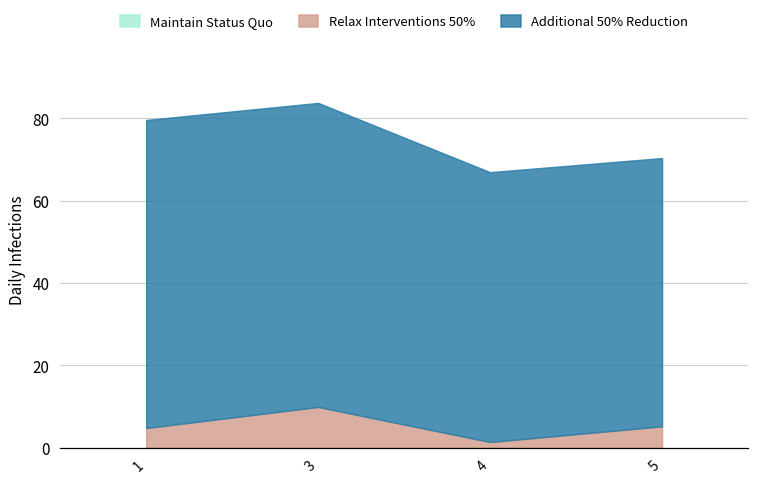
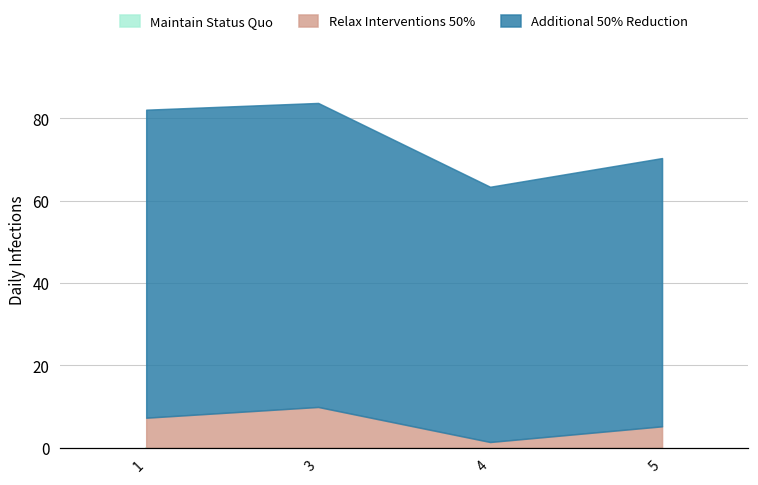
Relax Interventions 50%, 1: 5 -> 7
Additional 50% Reduction, 4: 66 -> 62
